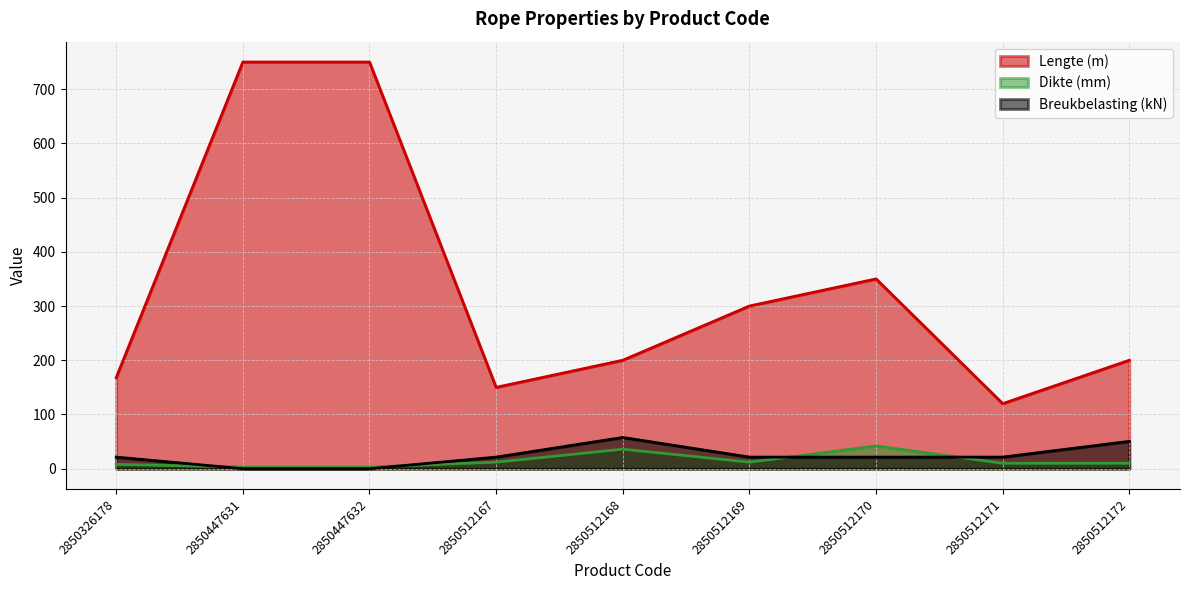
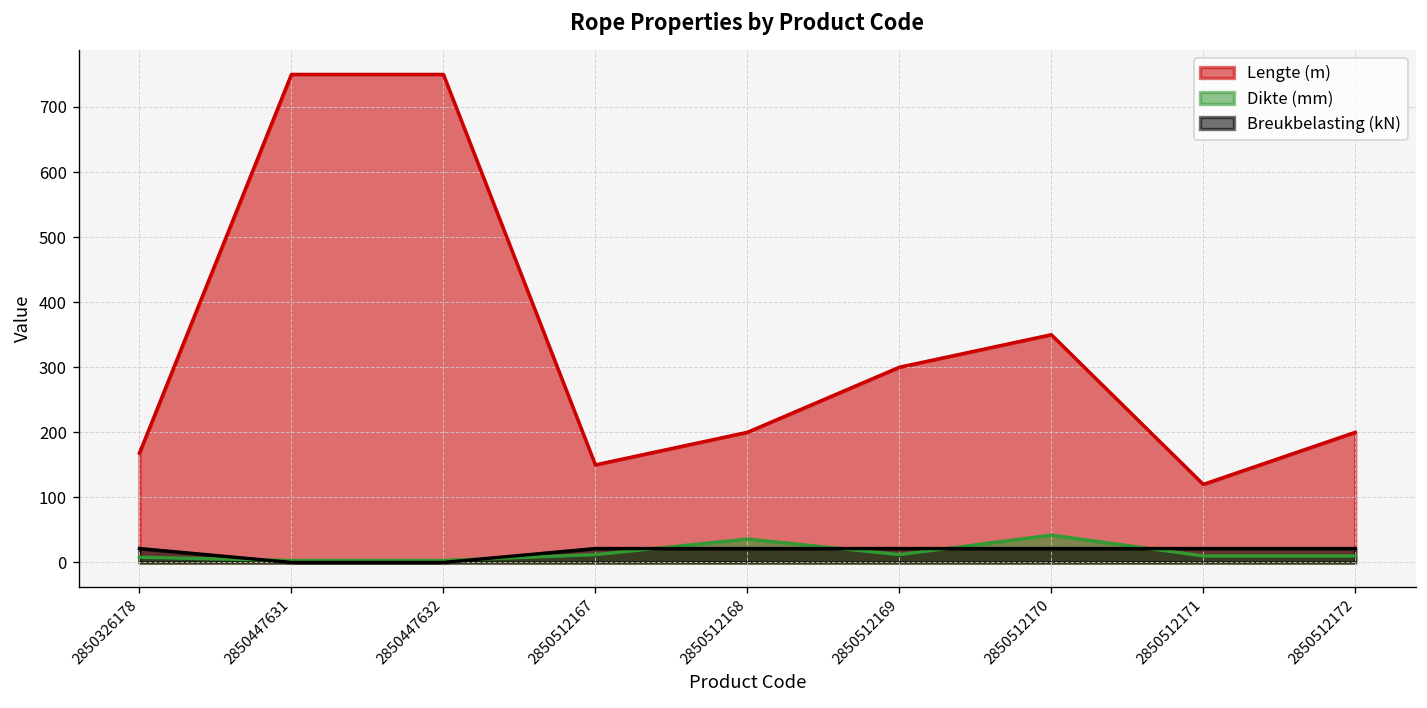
Breukbelasting (kN), 2850512168: 60 -> 20
Breukbelasting (kN), 2850512172: 50 -> 20
